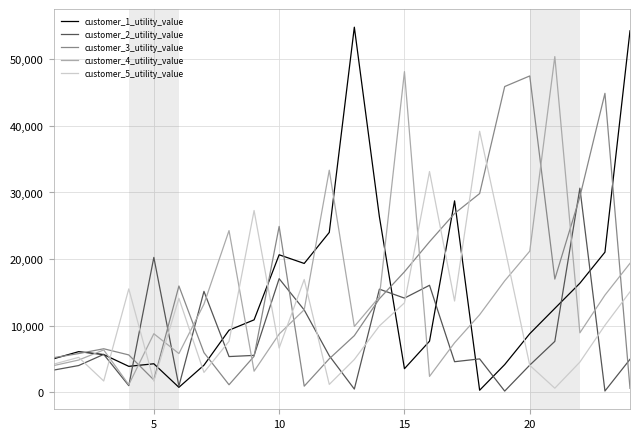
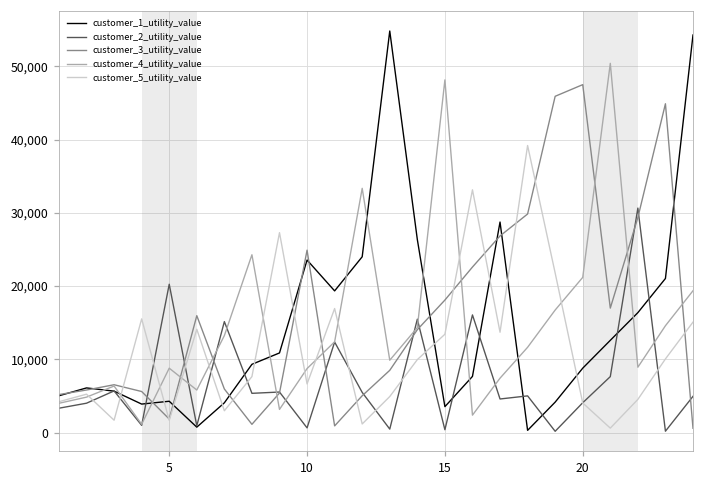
customer_1_utility_value, 10: 21,000 -> 24,000
customer_2_utility_value, 10: 17,000 -> 1,000
customer_2_utility_value, 15: 14,000 -> 0
